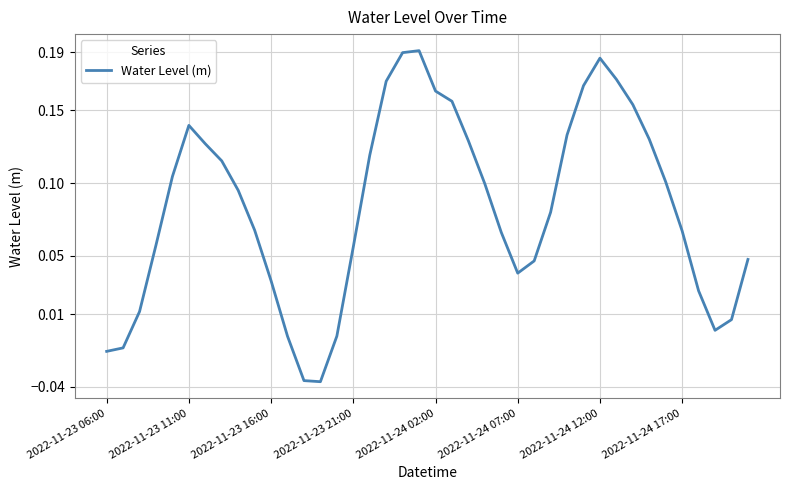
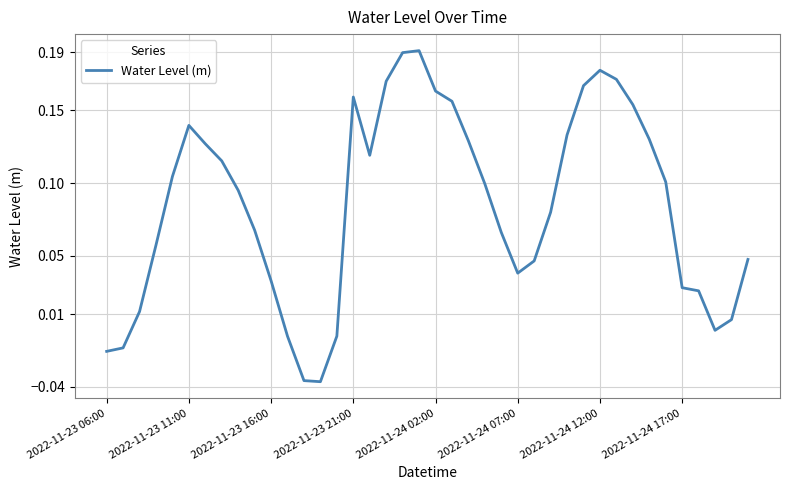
2022-11-23 21:00: 0.056 -> 0.159
2022-11-24 12:00: 0.186 -> 0.178
2022-11-24 17:00: 0.067 -> 0.028
